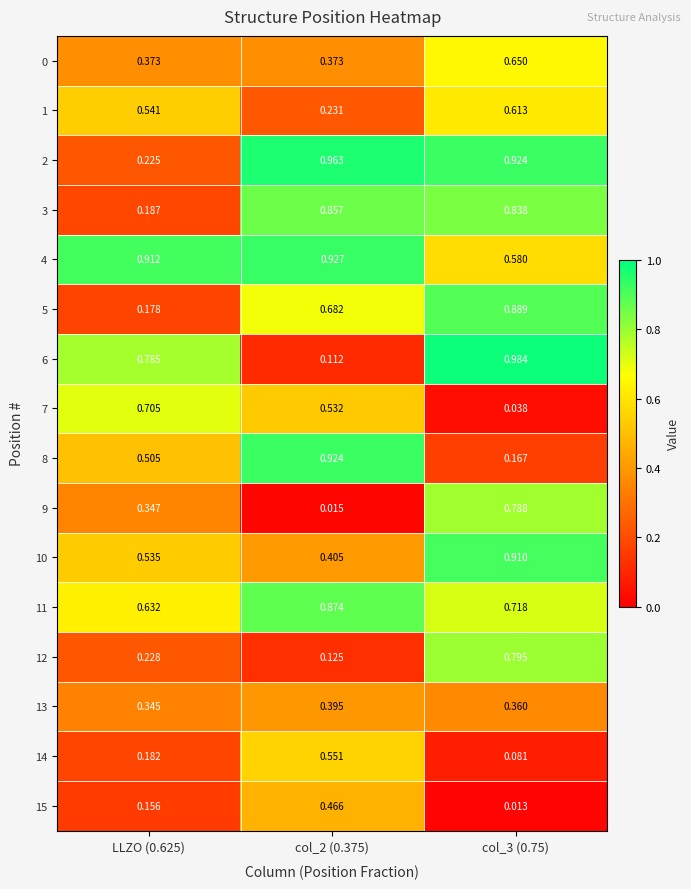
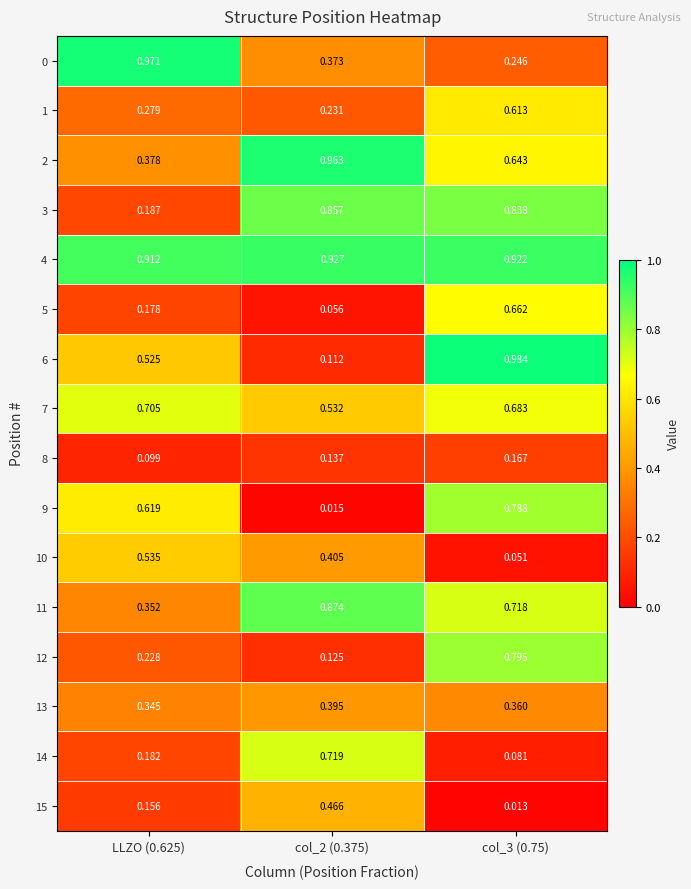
0, LLZO (0.625): 0.373 -> 0.971
0, col_3 (0.75): 0.650 -> 0.246
1, LLZO (0.625): 0.541 -> 0.279
2, LLZO (0.625): 0.225 -> 0.378
2, col_3 (0.75): 0.924 -> 0.643
4, col_3 (0.75): 0.580 -> 0.922
5, col_2 (0.375): 0.682 -> 0.056
5, col_3 (0.75): 0.889 -> 0.662
6, LLZO (0.625): 0.785 -> 0.525
7, col_3 (0.75): 0.038 -> 0.683
8, LLZO (0.625): 0.505 -> 0.099
8, col_2 (0.375): 0.924 -> 0.137
9, LLZO (0.625): 0.347 -> 0.619
10, col_3 (0.75): 0.910 -> 0.051
11, LLZO (0.625): 0.632 -> 0.352
14, col_2 (0.375): 0.551 -> 0.719
